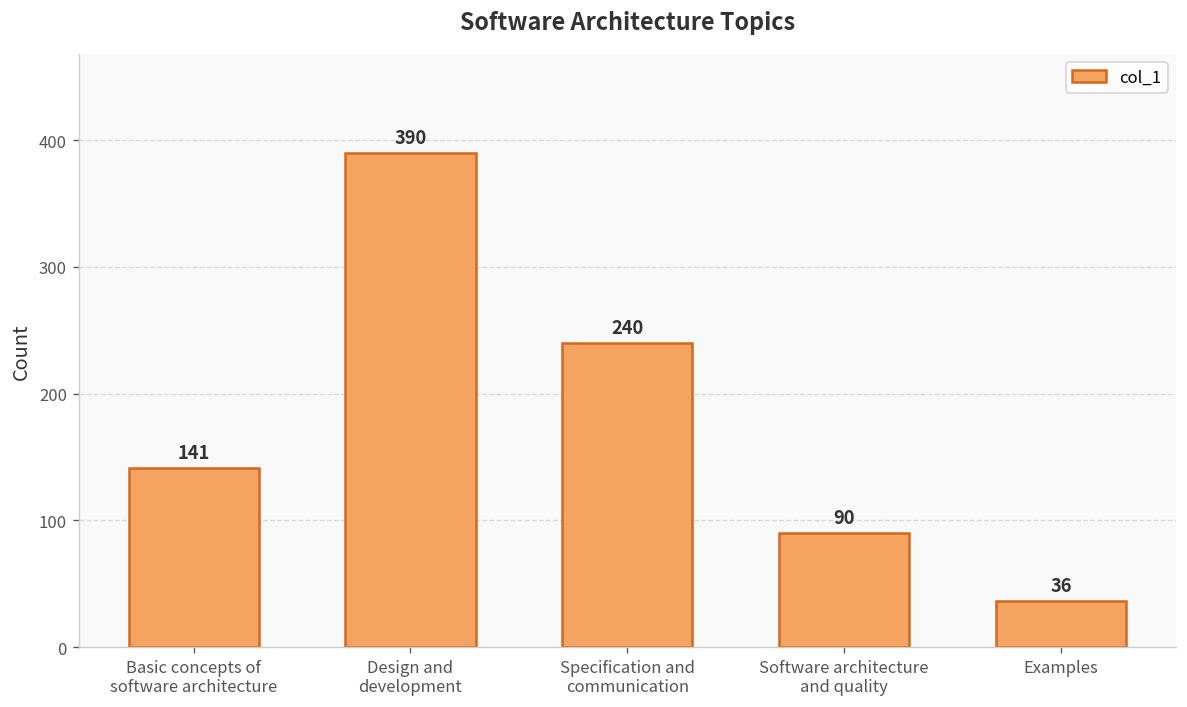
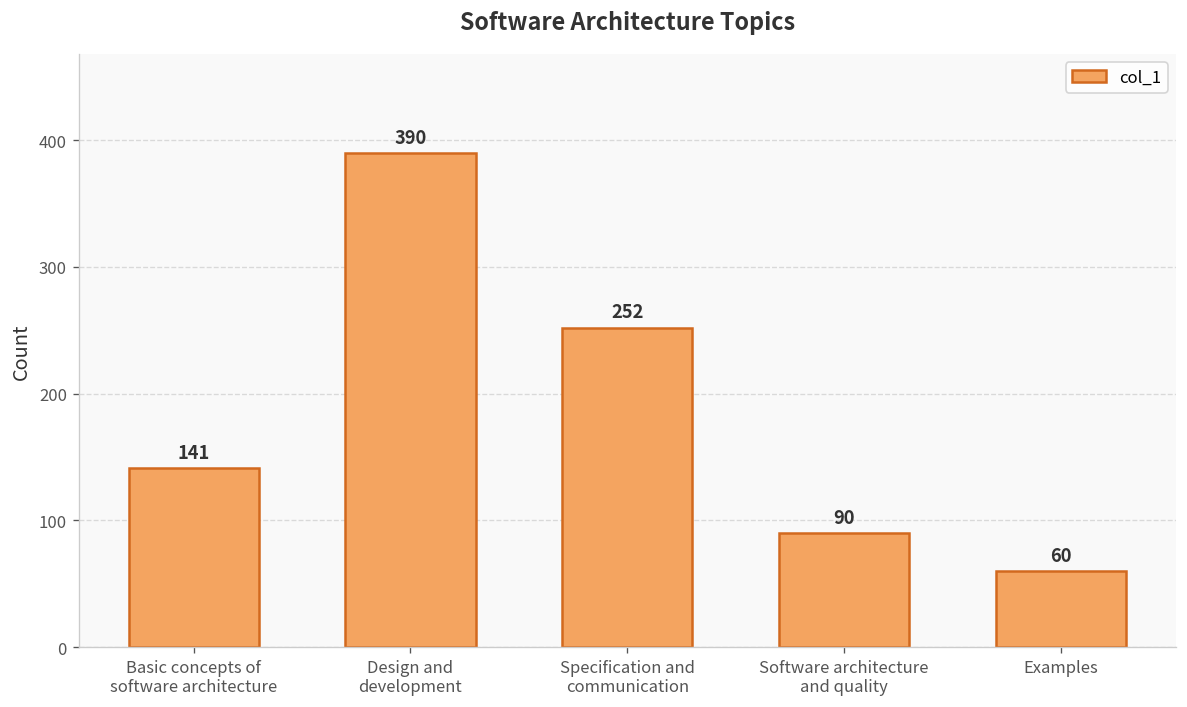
Specification and communication: 240 -> 252
Examples: 36 -> 60
